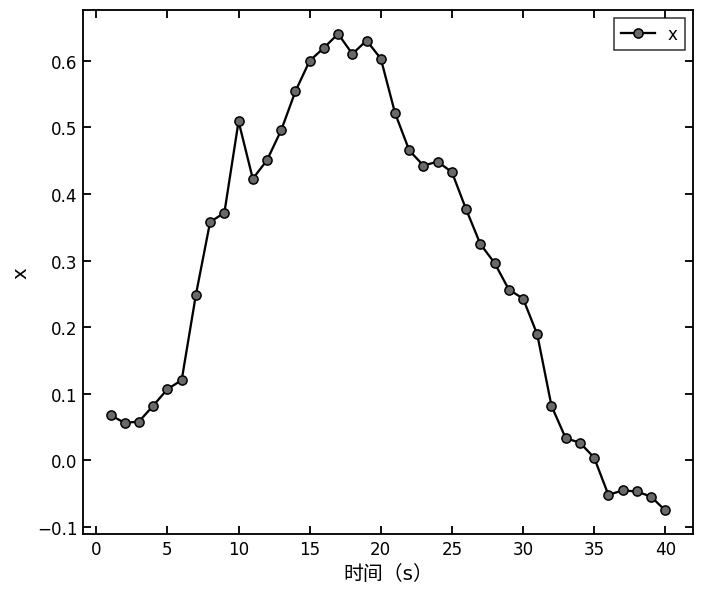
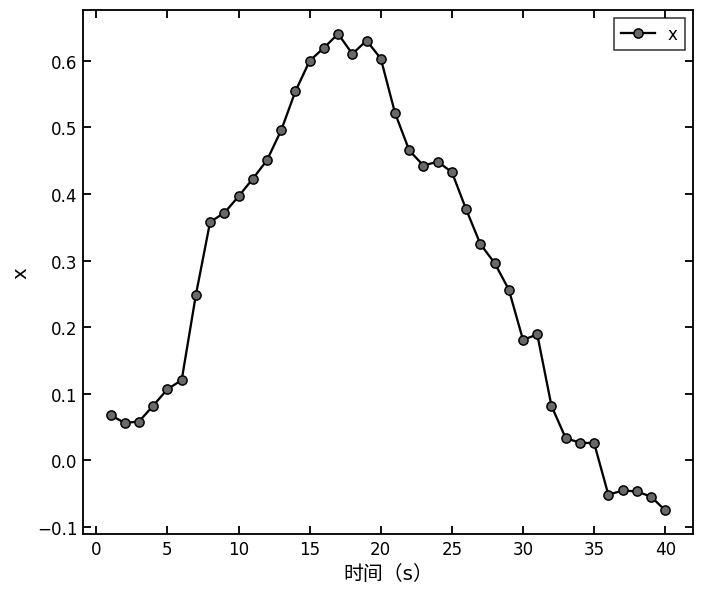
10: 0.51 -> 0.40
30: 0.24 -> 0.18
35: 0.00 -> 0.03
